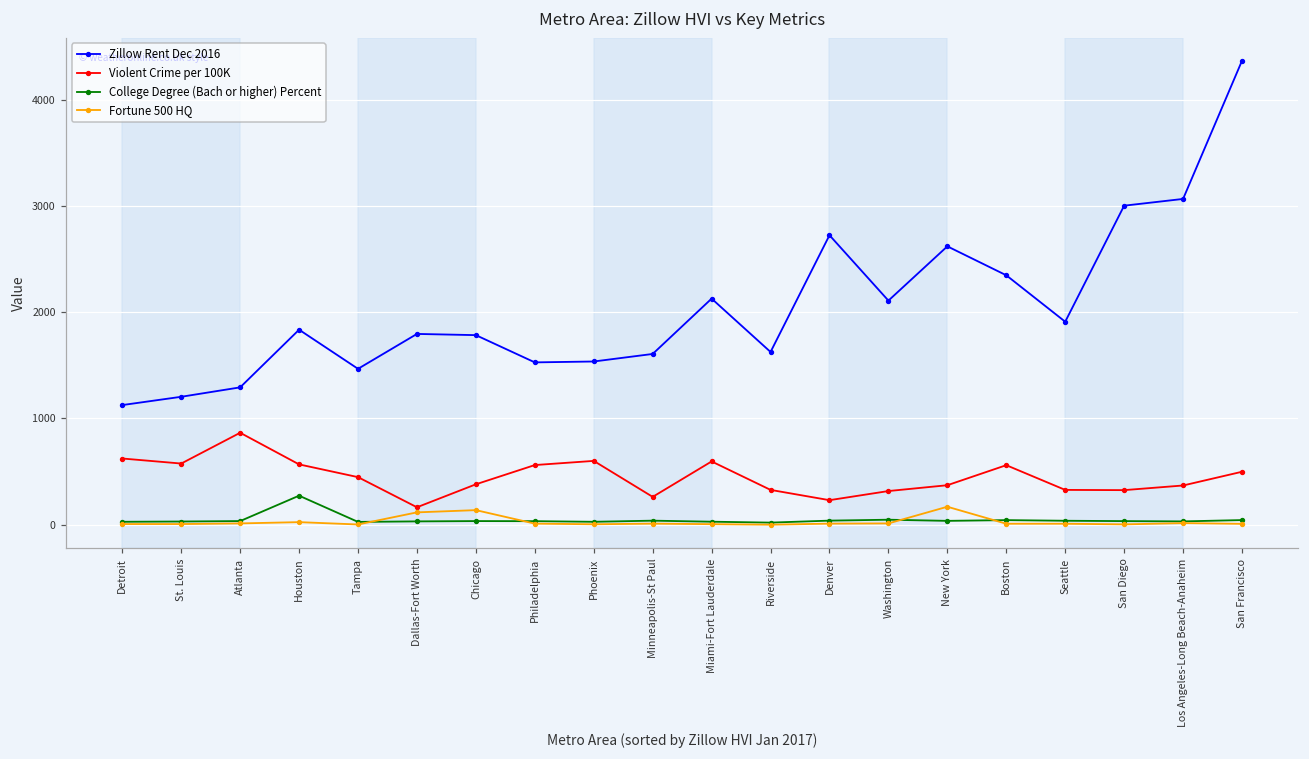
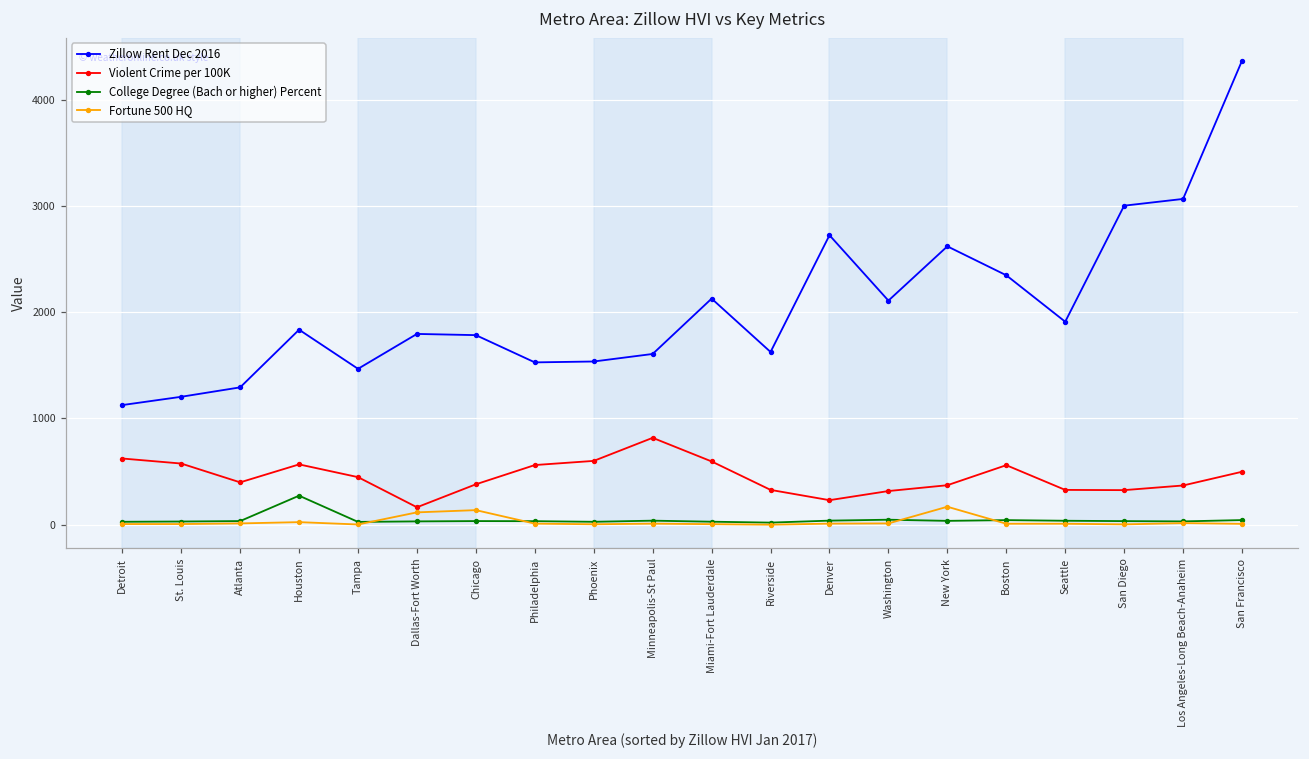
Violent Crime per 100K, Atlanta: 900 -> 400
Violent Crime per 100K, Minneapolis-St Paul: 300 -> 800
